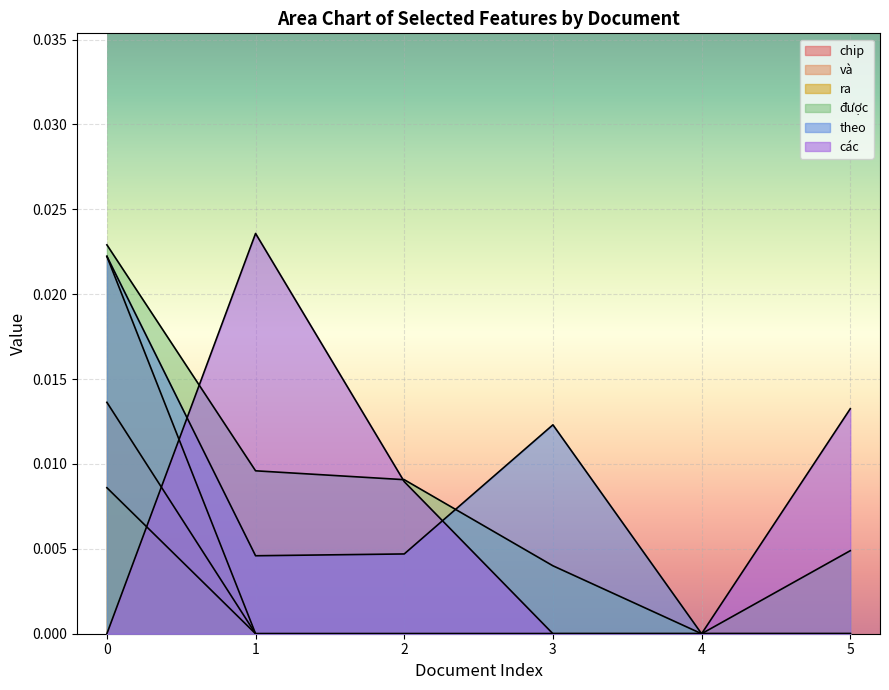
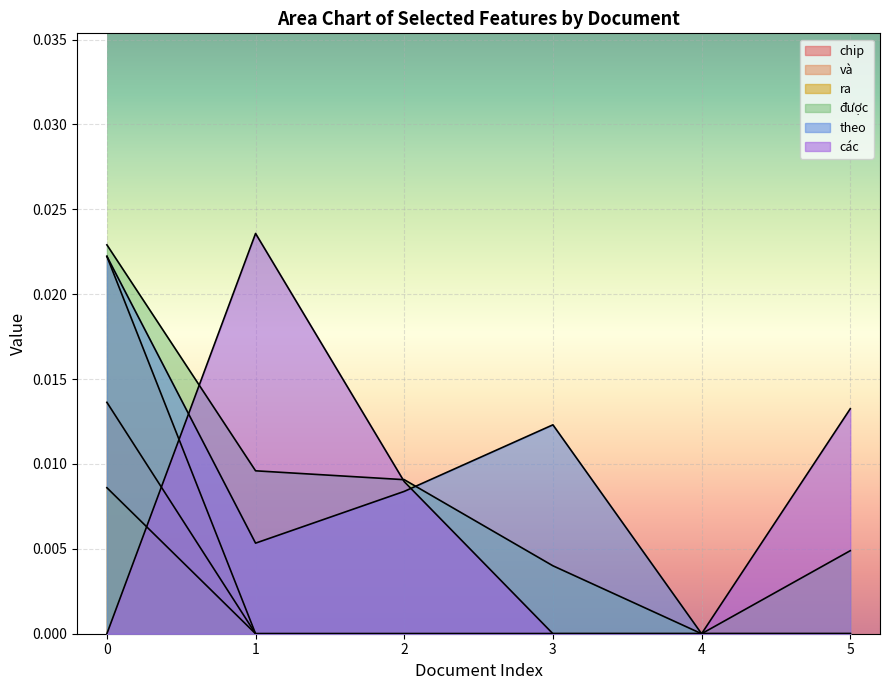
theo, 1: 0.0046 -> 0.0053
theo, 2: 0.0047 -> 0.0084
